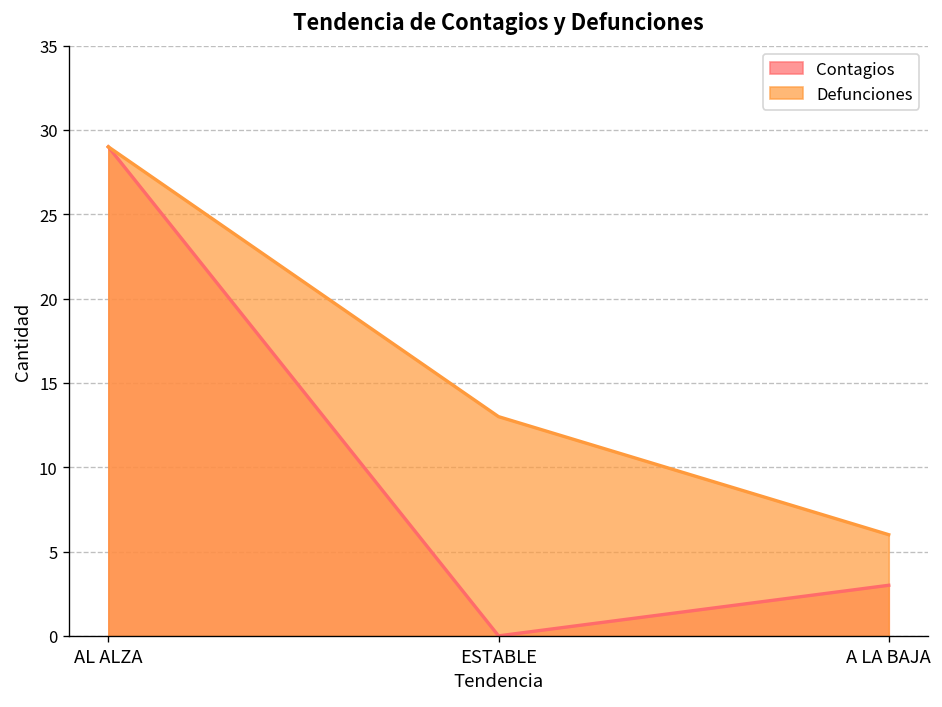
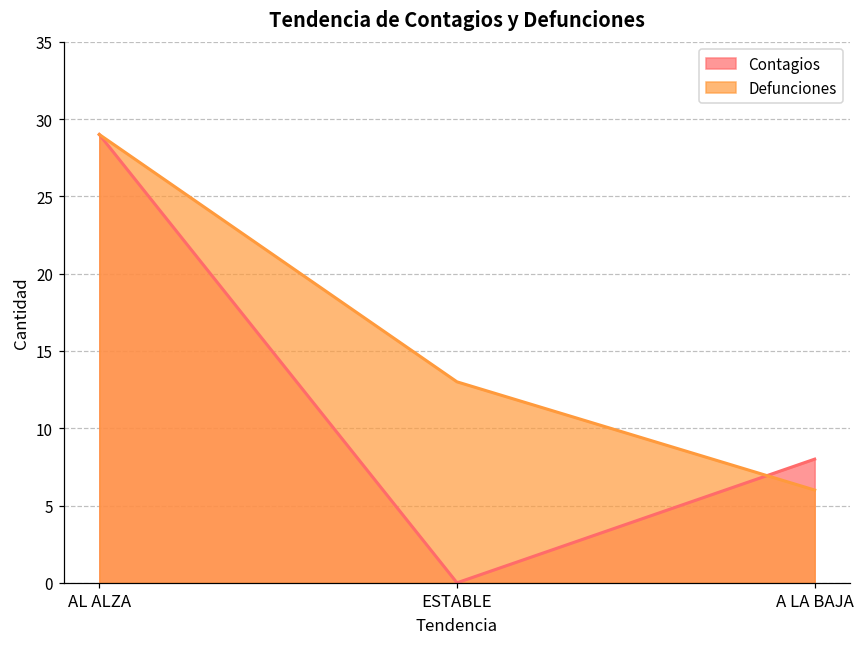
Contagios, A LA BAJA: 3 -> 8
